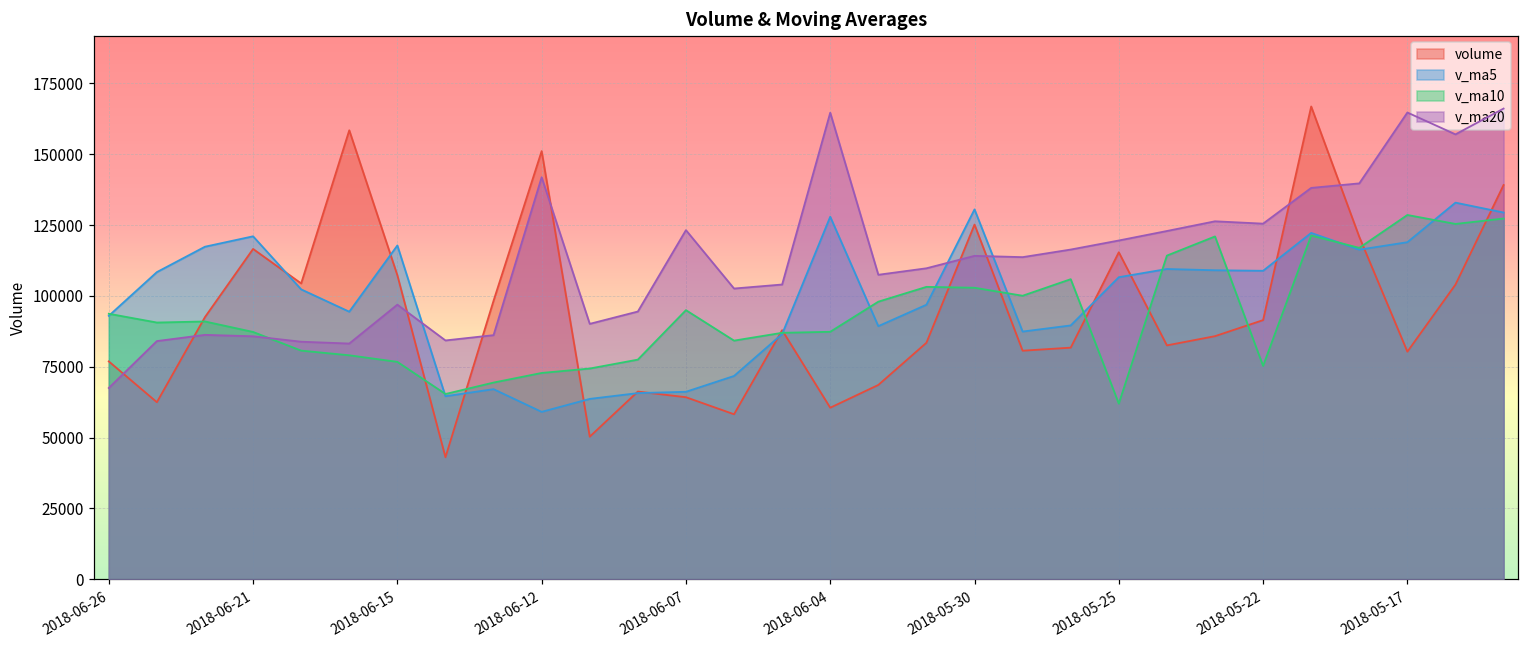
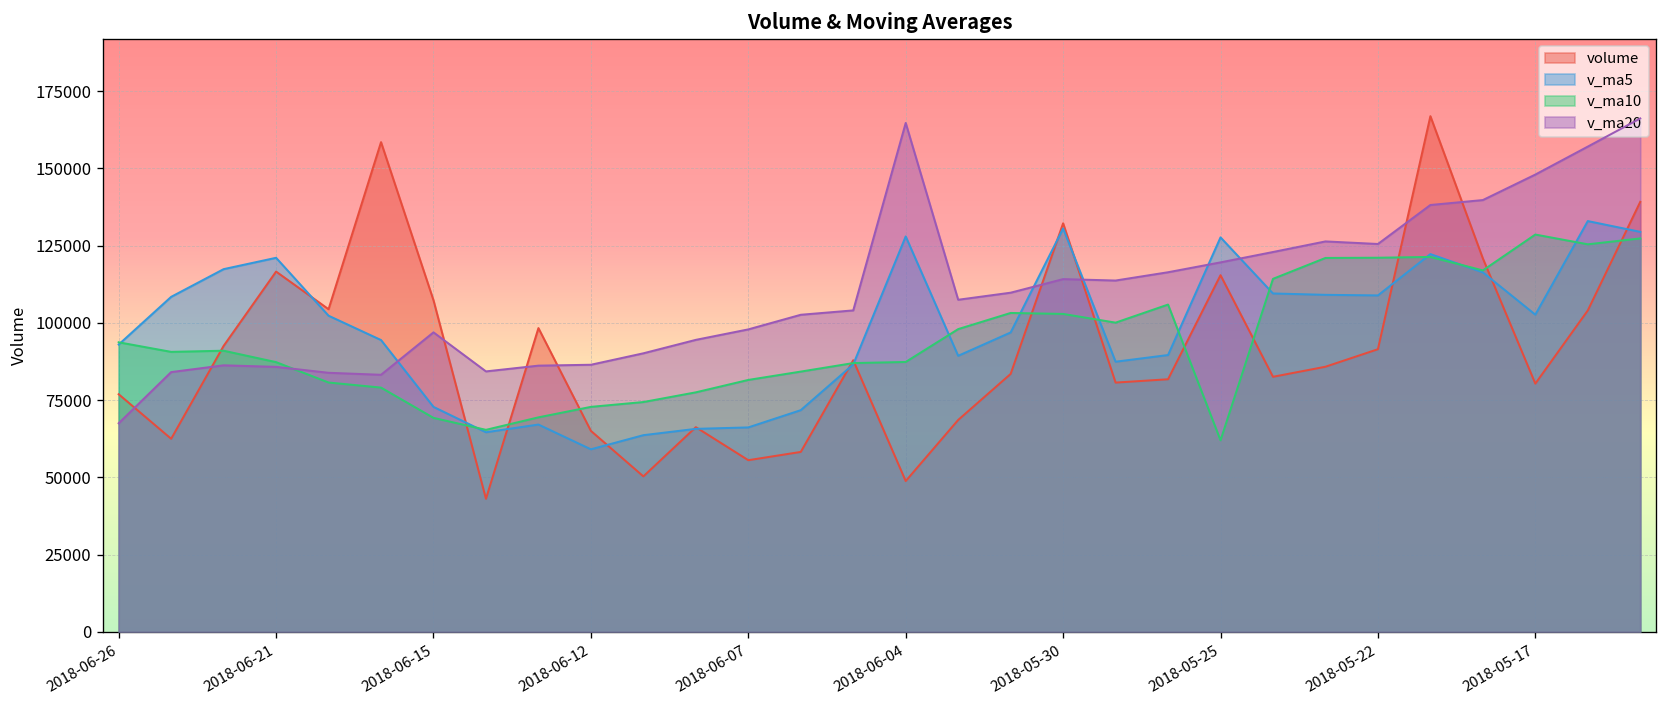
v_ma5, 2018-06-15: 118000 -> 73000
v_ma10, 2018-06-15: 77000 -> 69000
volume, 2018-06-12: 151000 -> 65000
v_ma20, 2018-06-12: 142000 -> 86000
volume, 2018-06-07: 64000 -> 56000
v_ma10, 2018-06-07: 95000 -> 82000
v_ma20, 2018-06-07: 123000 -> 98000
volume, 2018-06-04: 61000 -> 49000
volume, 2018-05-30: 125000 -> 132000
v_ma5, 2018-05-25: 107000 -> 128000
v_ma10, 2018-05-22: 75000 -> 121000
v_ma5, 2018-05-17: 119000 -> 103000
v_ma20, 2018-05-17: 165000 -> 148000
